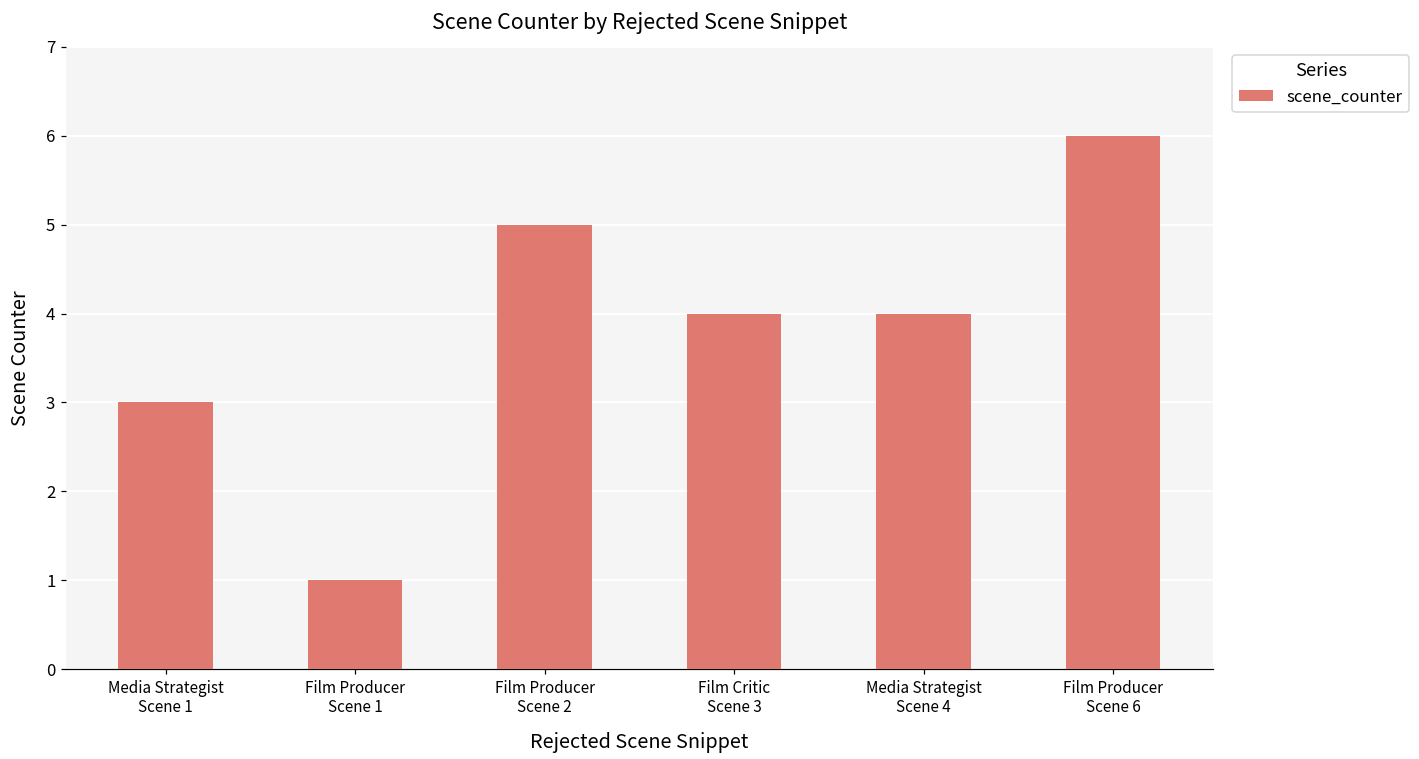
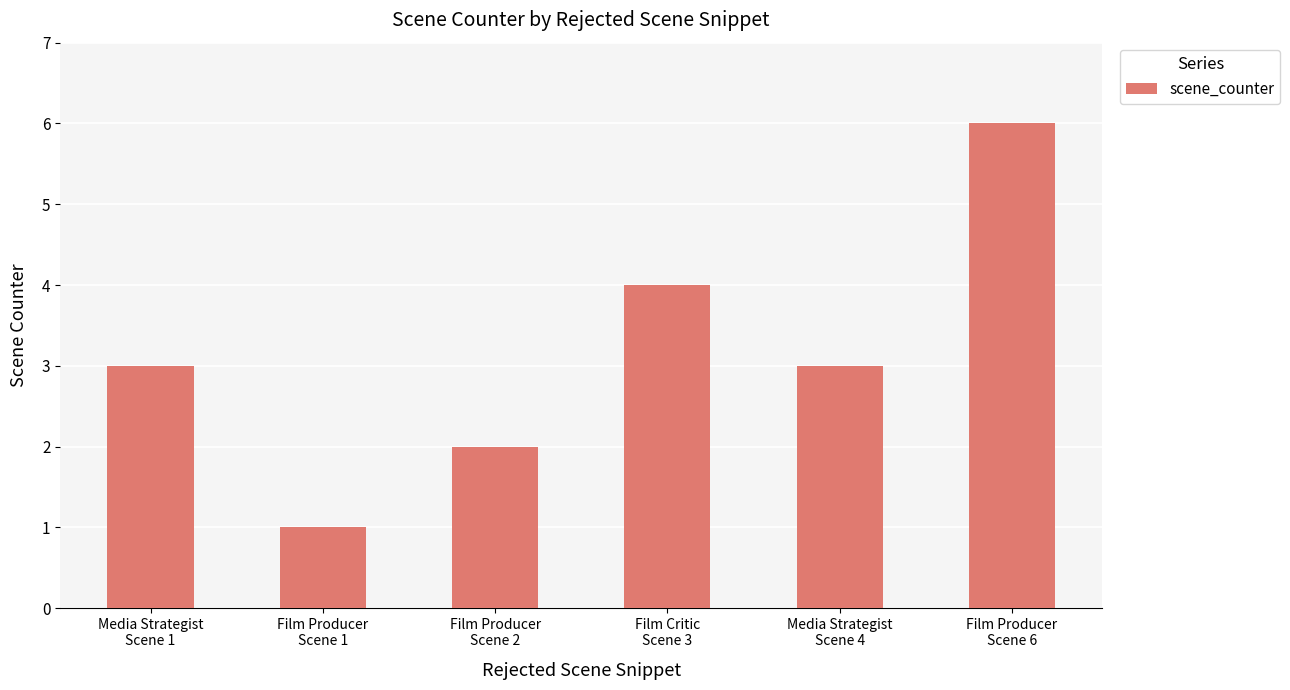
Film Producer Scene 2: 5 -> 2
Media Strategist Scene 4: 4 -> 3
